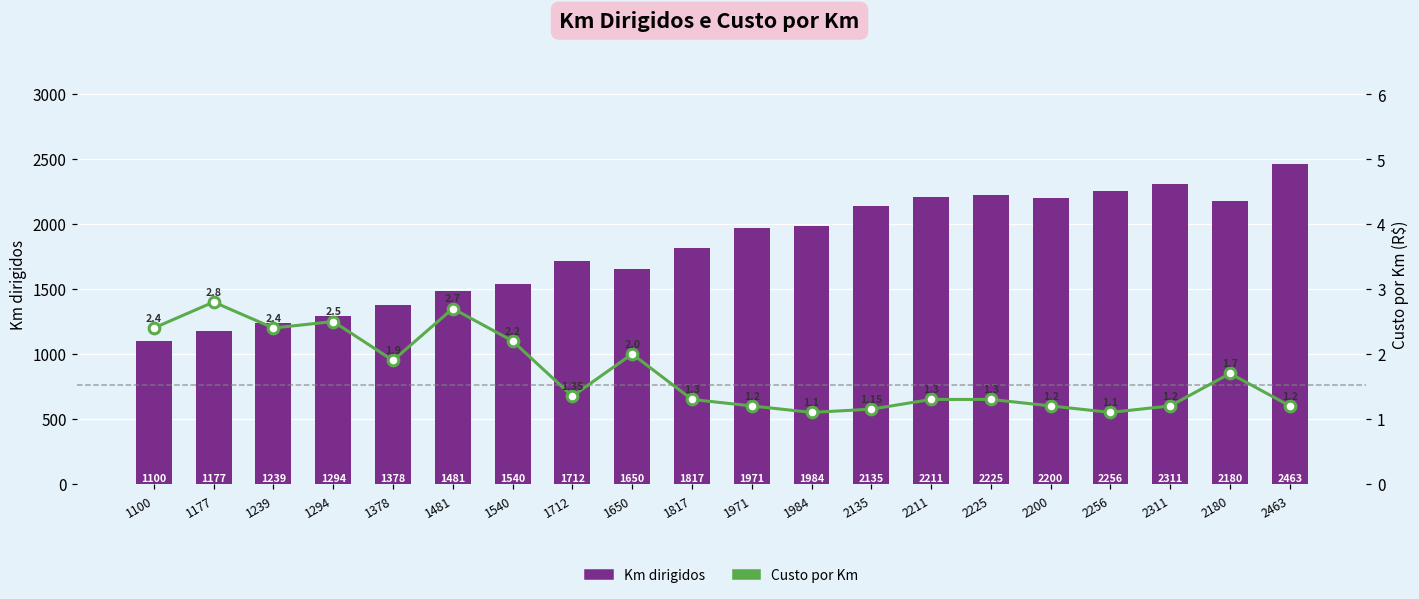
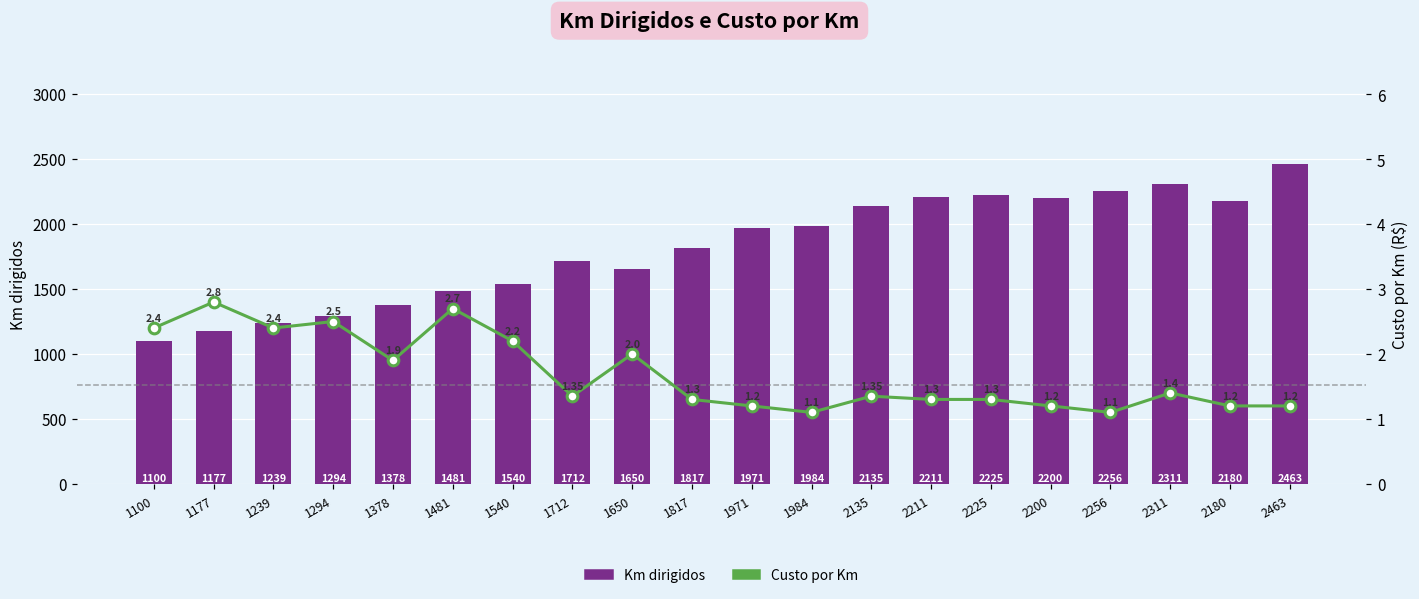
Custo por Km, 2135: 1.15 -> 1.35
Custo por Km, 2311: 1.2 -> 1.4
Custo por Km, 2180: 1.7 -> 1.2
